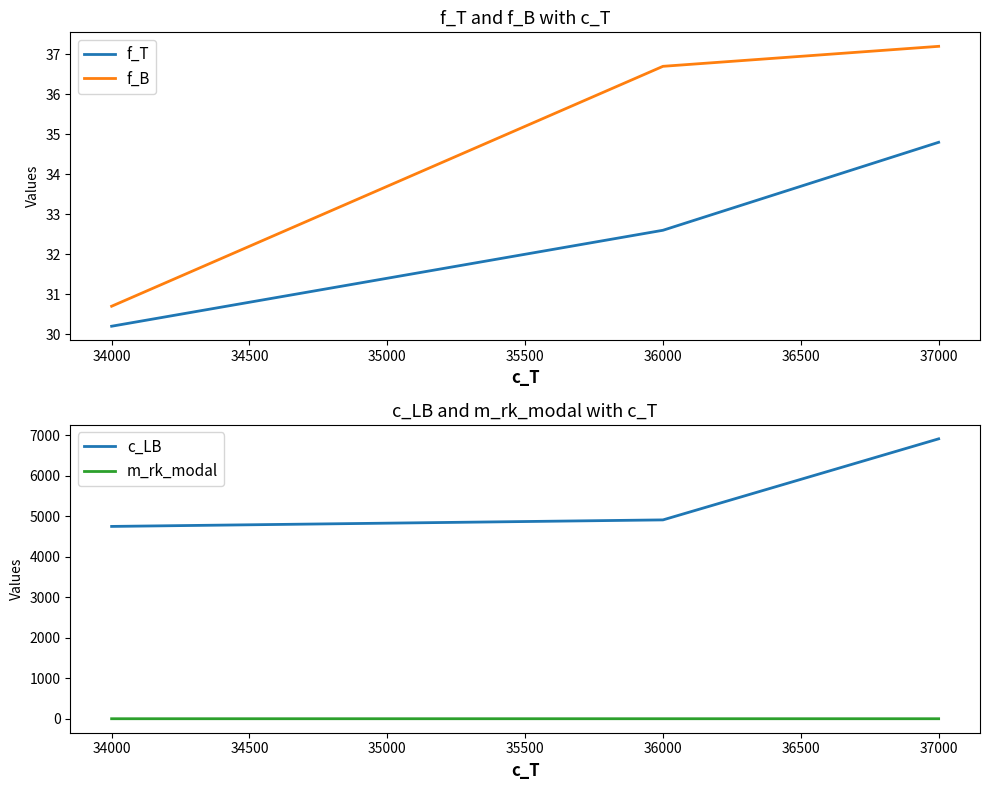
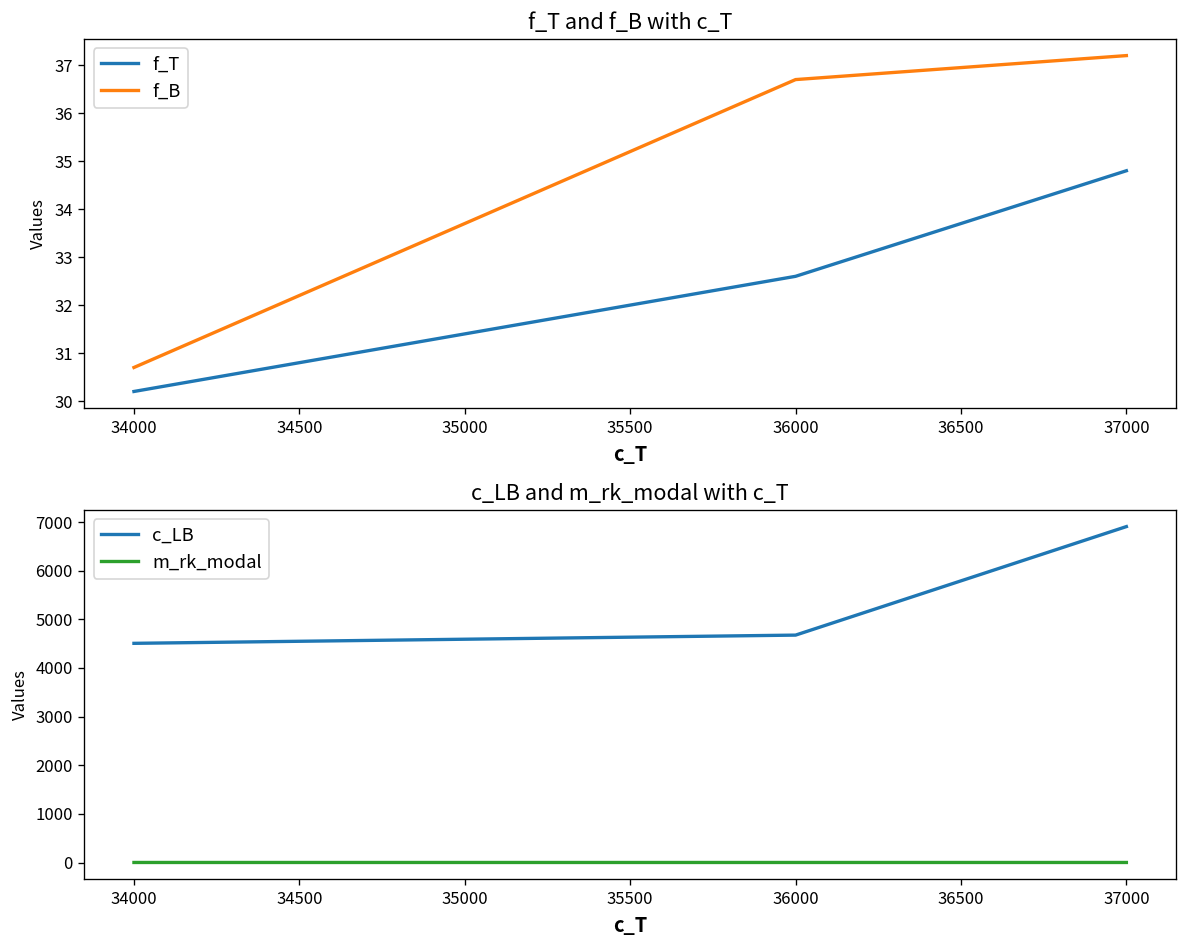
c_LB and m_rk_modal with c_T, c_LB, 34000: 4700 -> 4500
c_LB and m_rk_modal with c_T, c_LB, 36000: 4900 -> 4700
